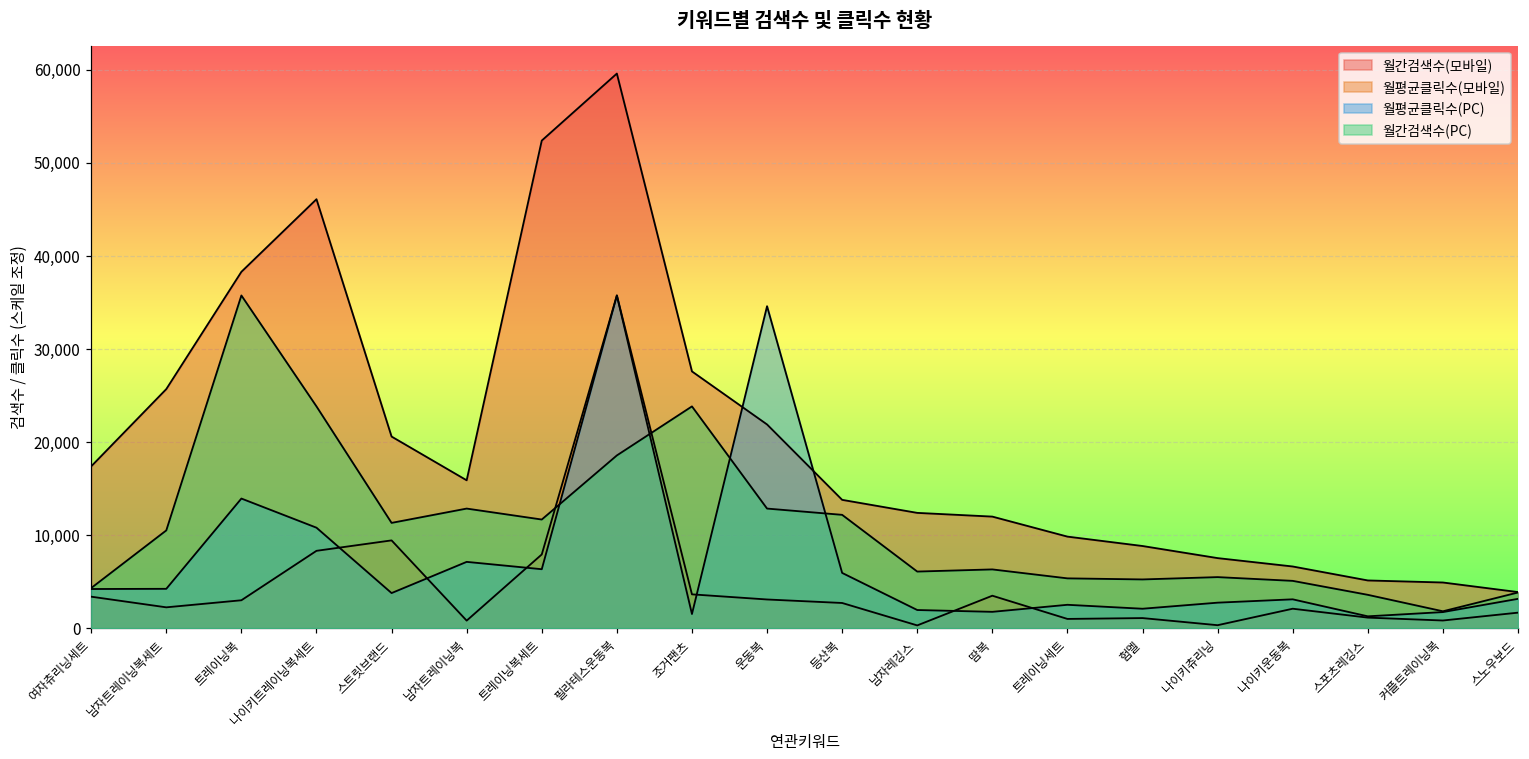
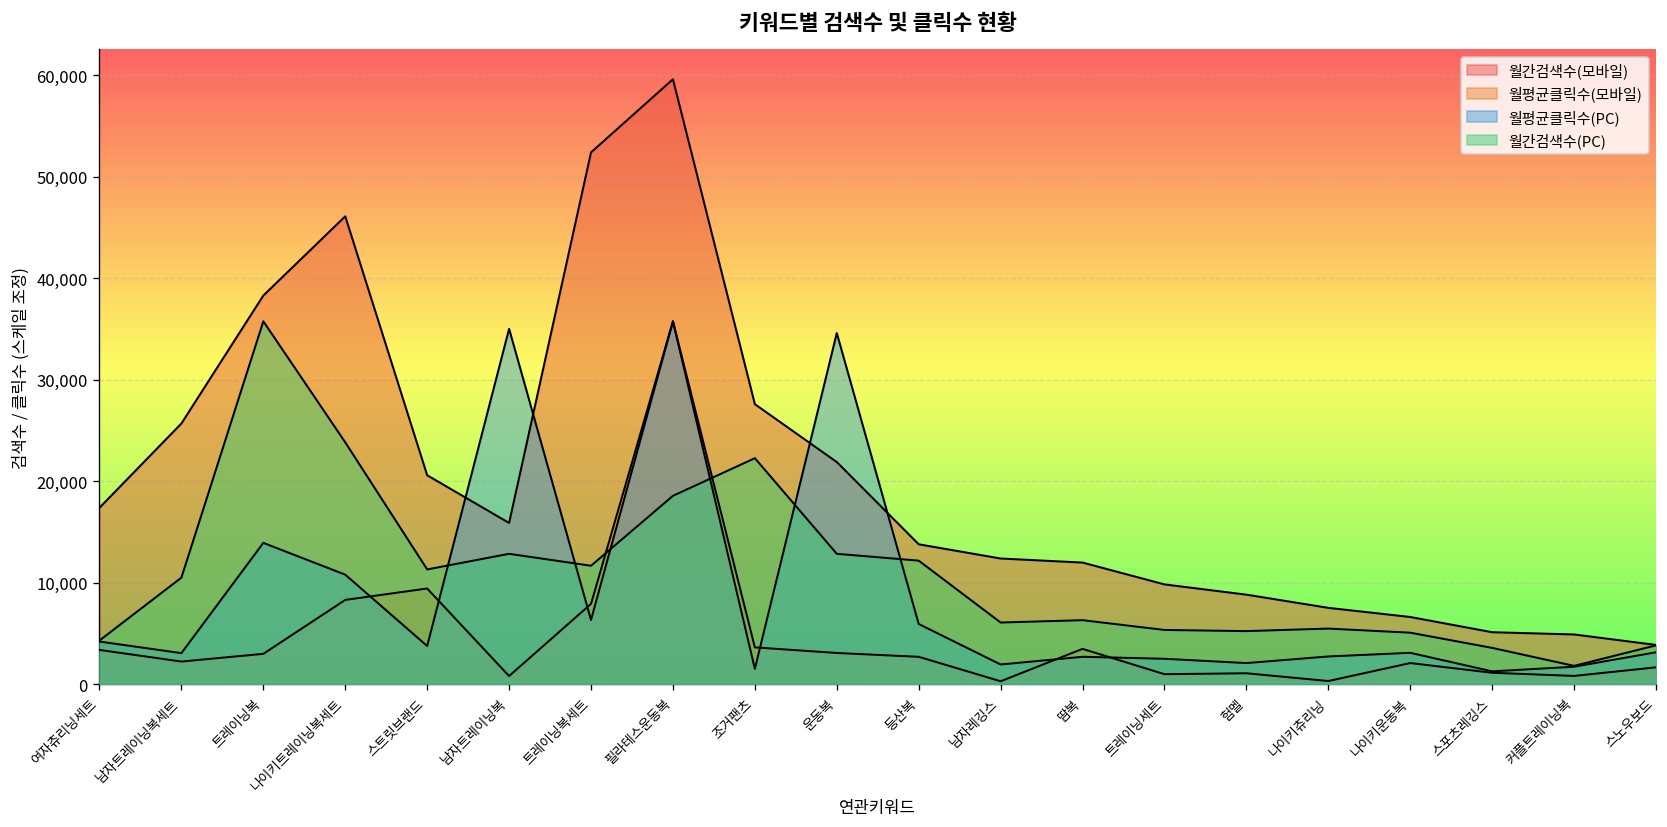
월평균클릭수(PC), 남자트레이닝복세트: 4,000 -> 3,000
월평균클릭수(PC), 남자트레이닝복: 7,000 -> 35,000
월간검색수(PC), 조거팬츠: 24,000 -> 22,000
월평균클릭수(PC), 땀복: 2,000 -> 3,000
